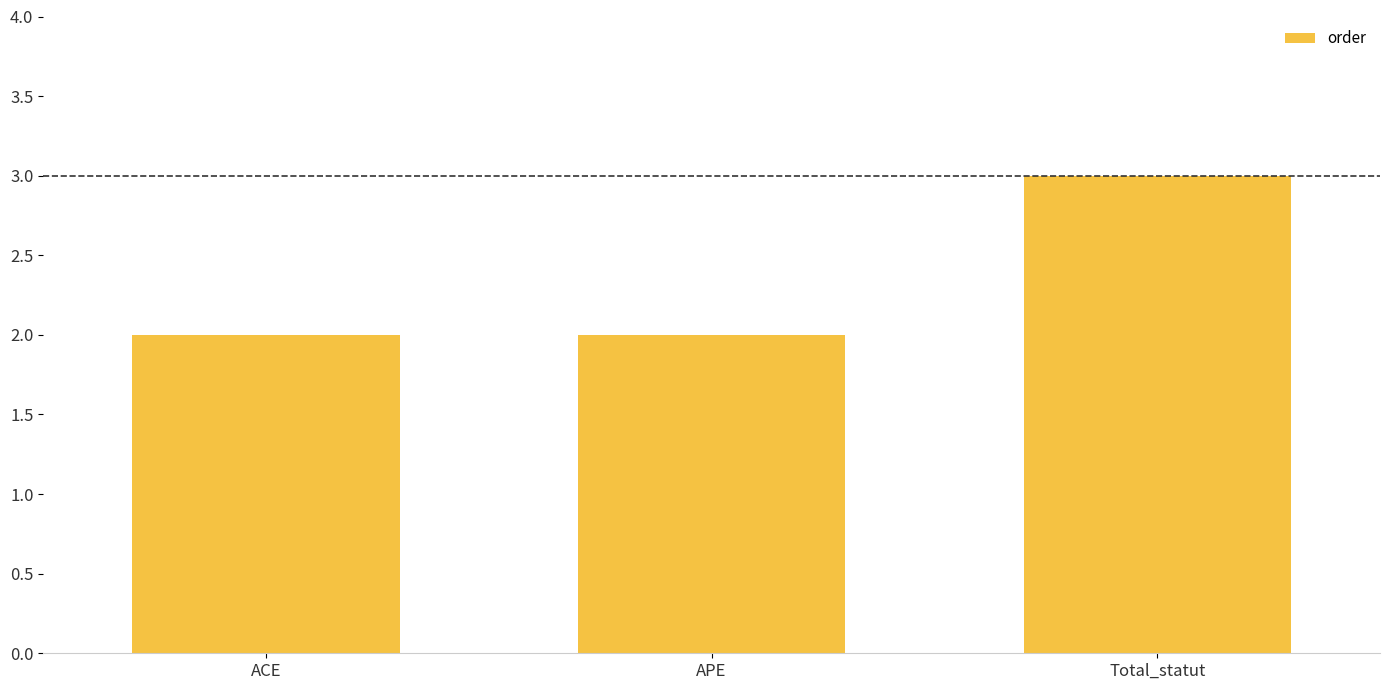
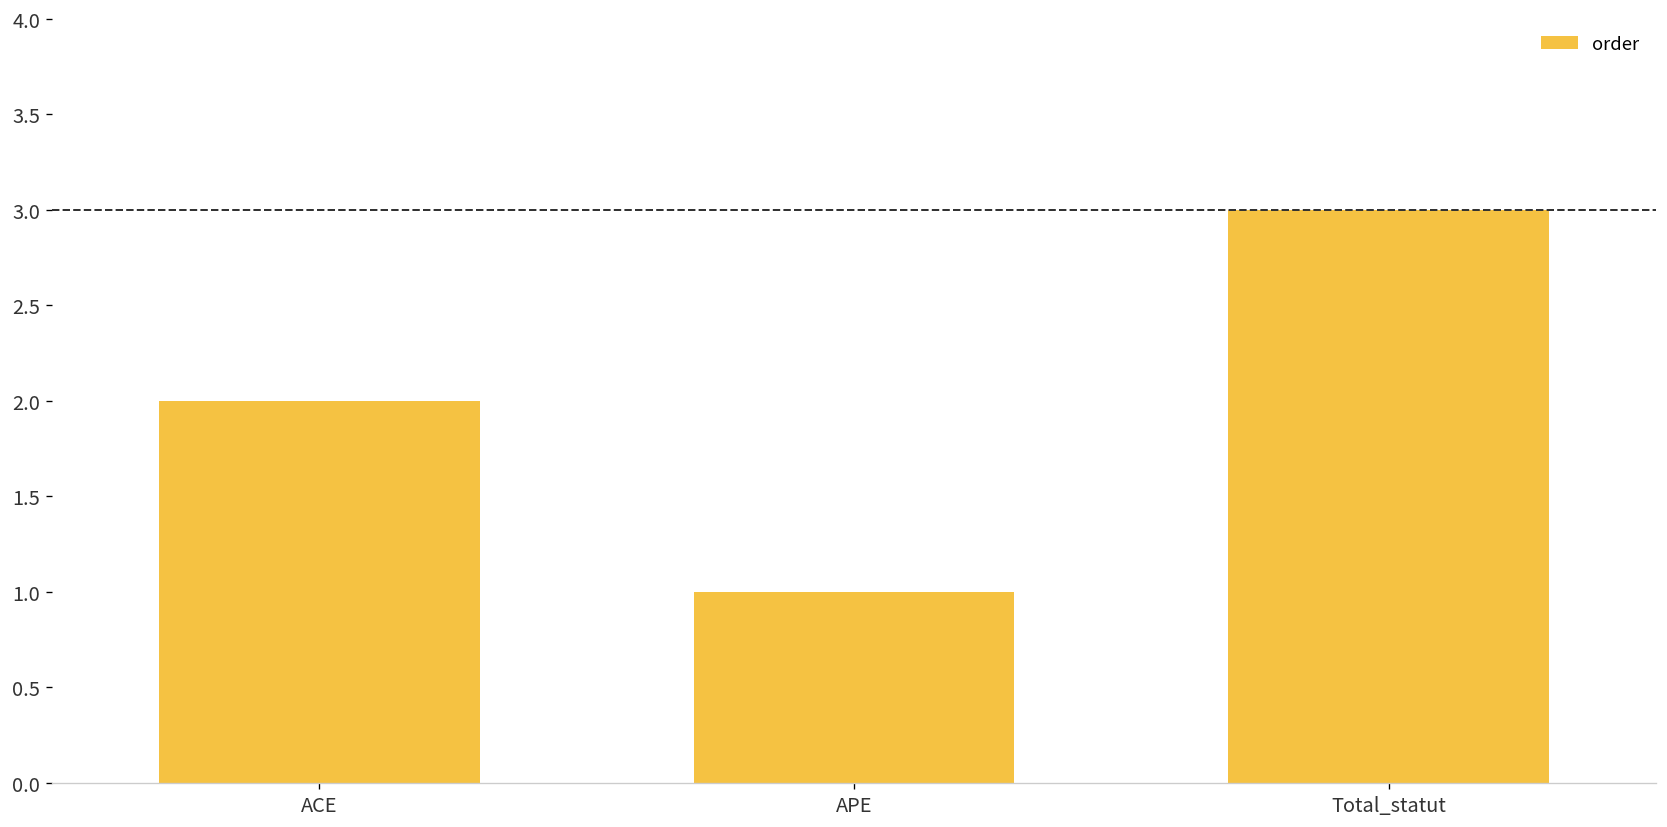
APE: 2 -> 1
